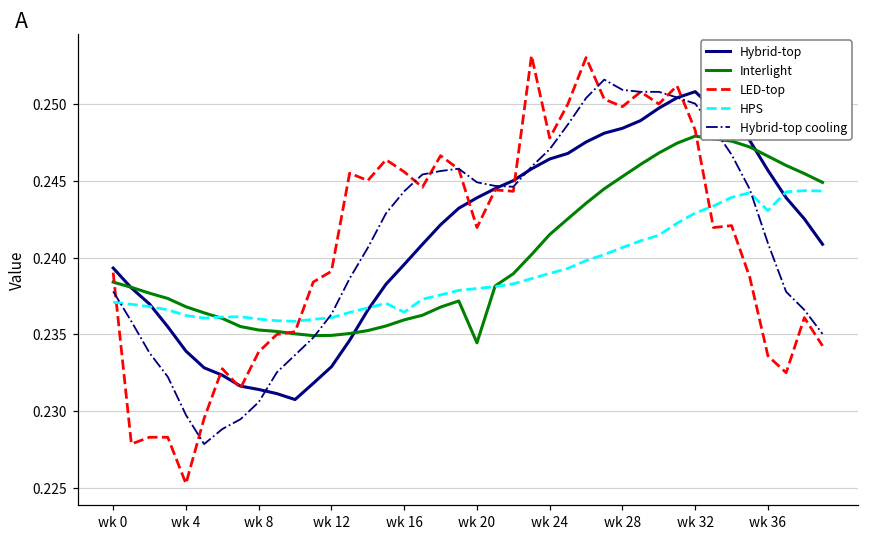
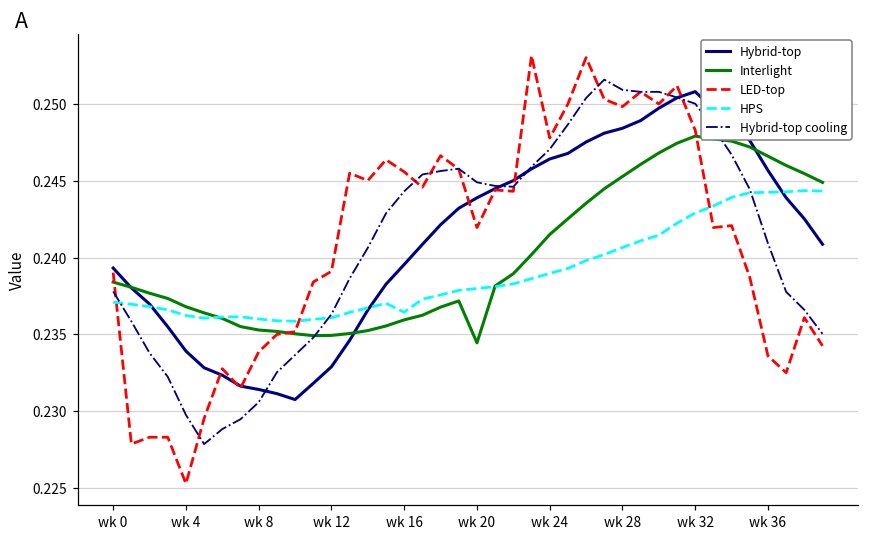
HPS, wk 36: 0.2431 -> 0.2443
